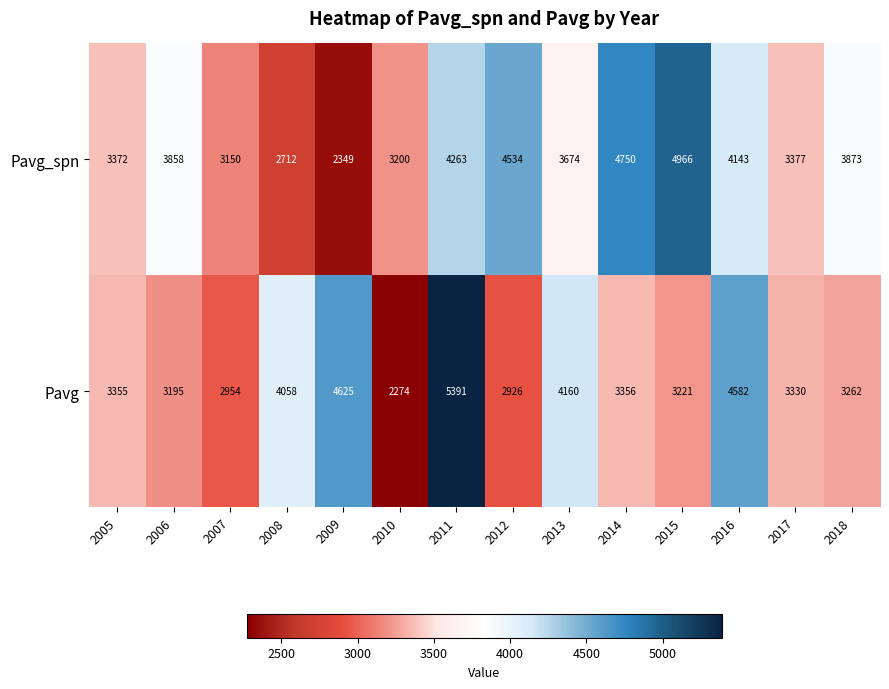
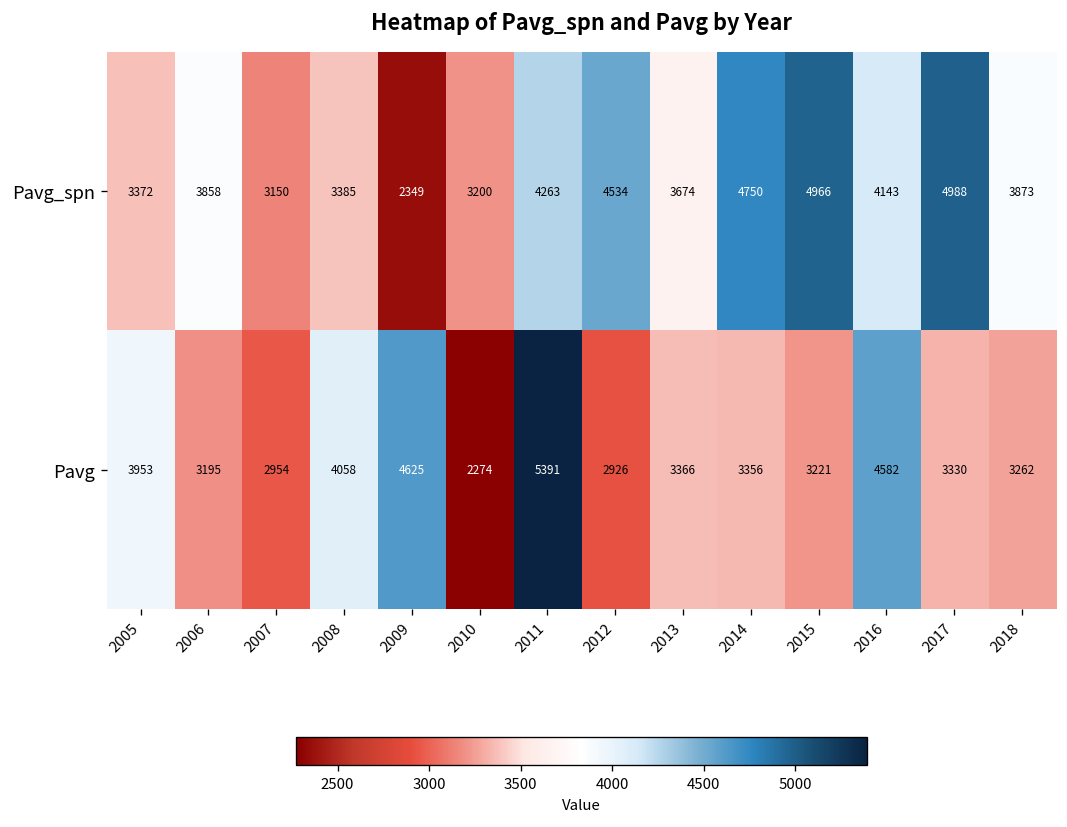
Pavg_spn, 2008: 2712 -> 3385
Pavg_spn, 2017: 3377 -> 4988
Pavg, 2005: 3355 -> 3953
Pavg, 2013: 4160 -> 3366
